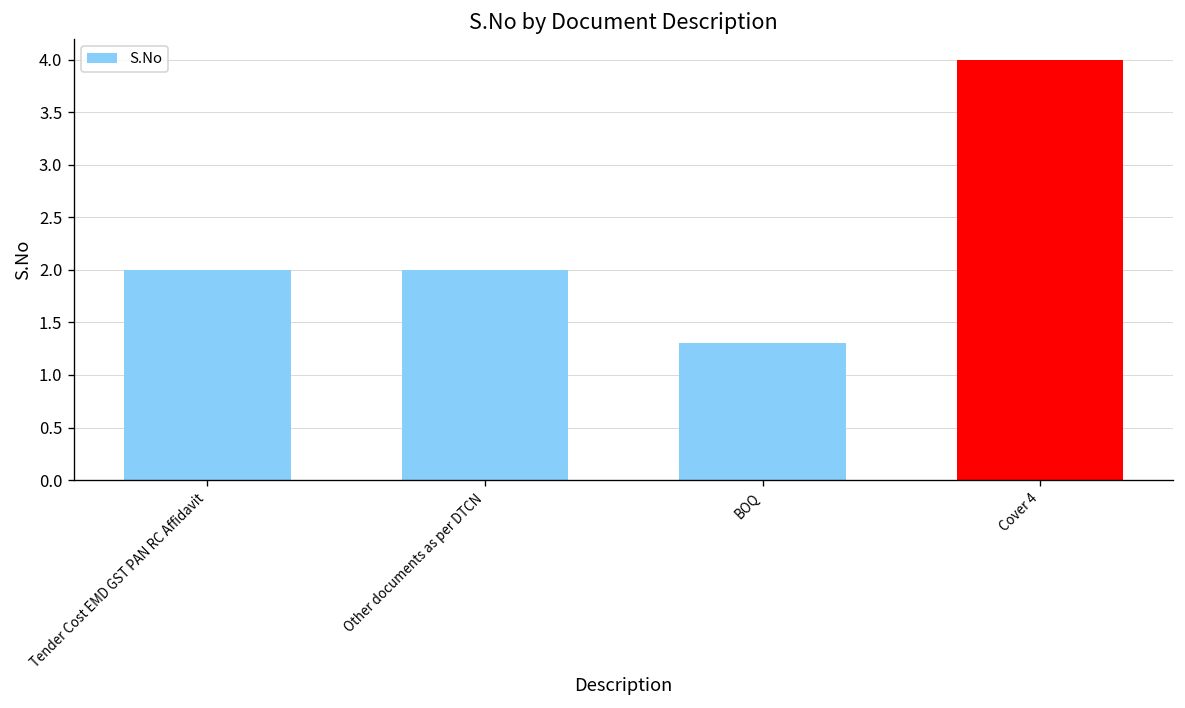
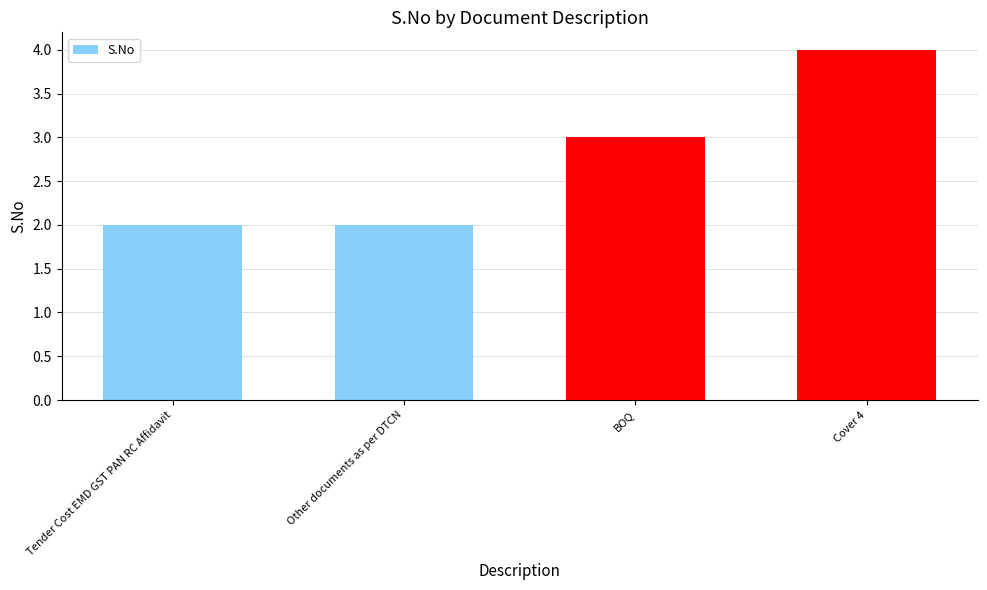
BOQ: 1.3 -> 3.0
